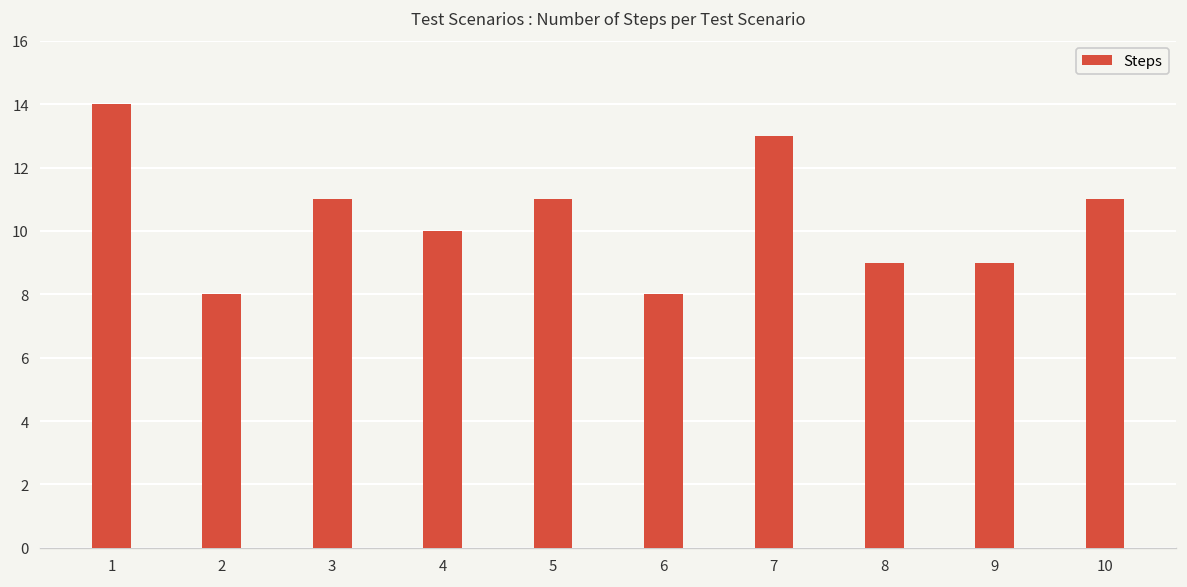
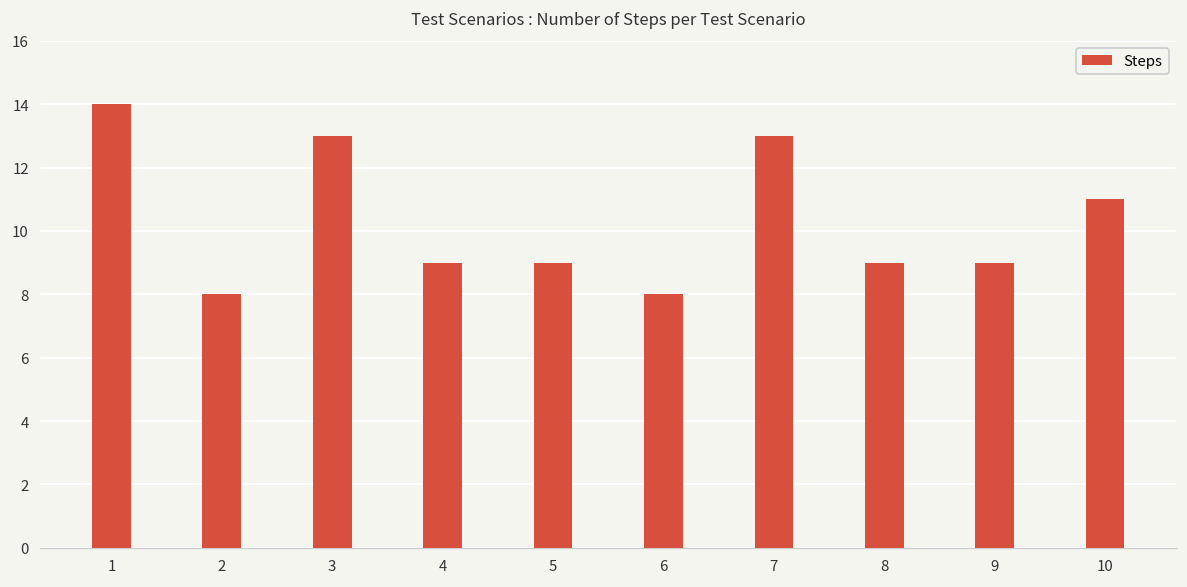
3: 11 -> 13
4: 10 -> 9
5: 11 -> 9
